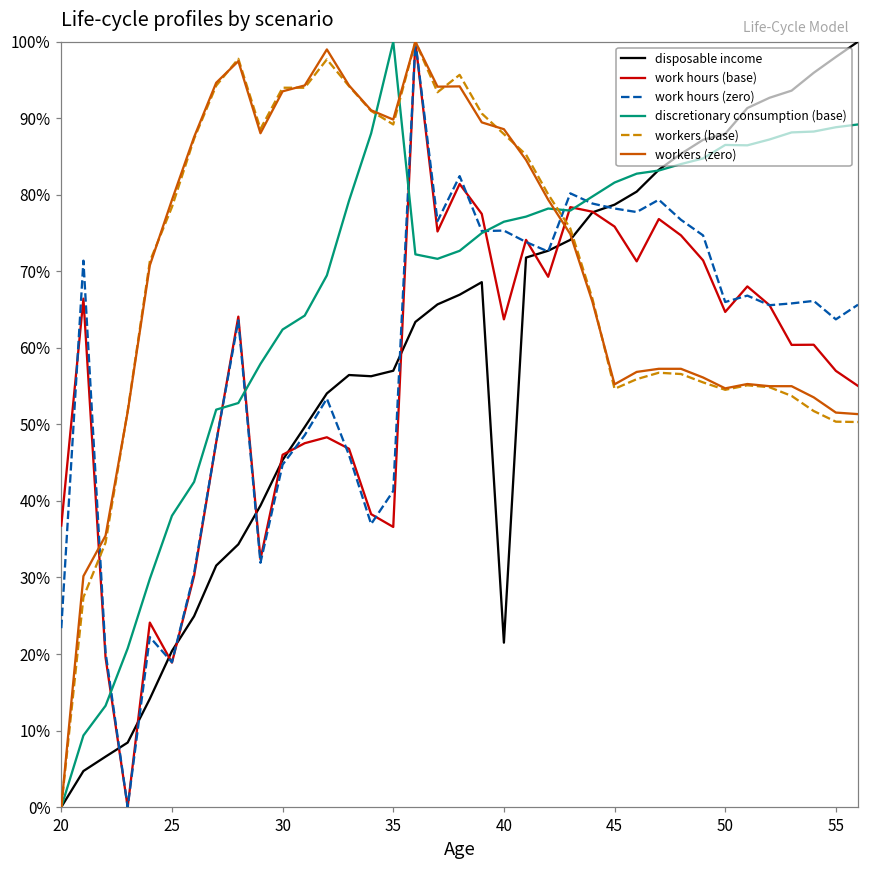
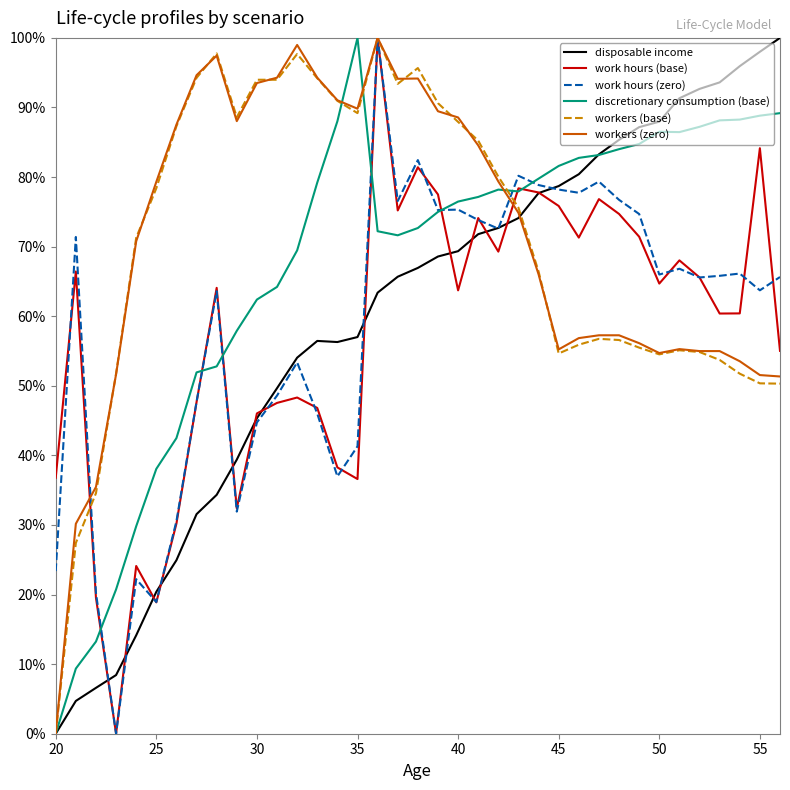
disposable income, 40: 21% -> 69%
work hours (base), 55: 57% -> 84%
